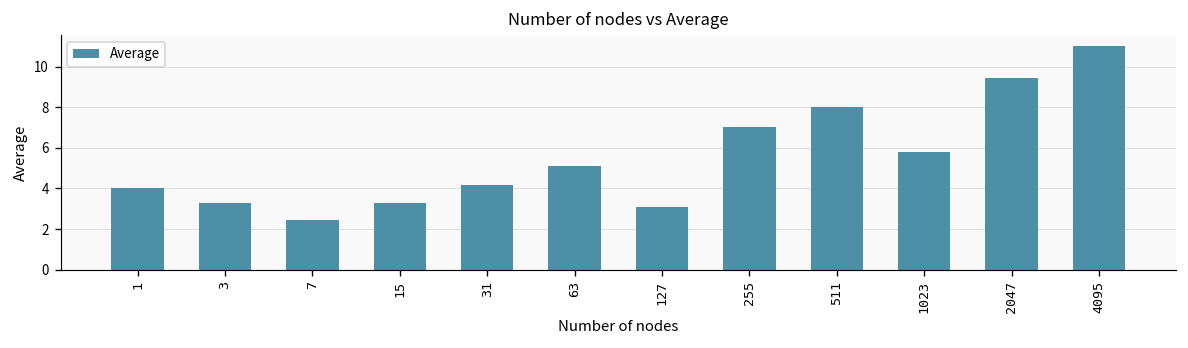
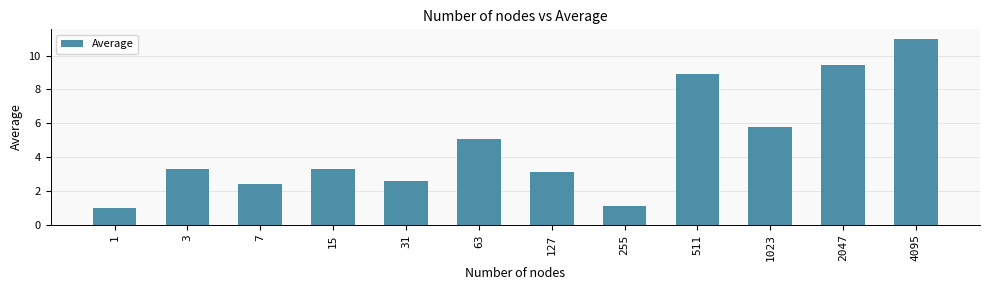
1: 4 -> 1
31: 4.2 -> 2.6
255: 7.0 -> 1.1
511: 8.0 -> 8.9
